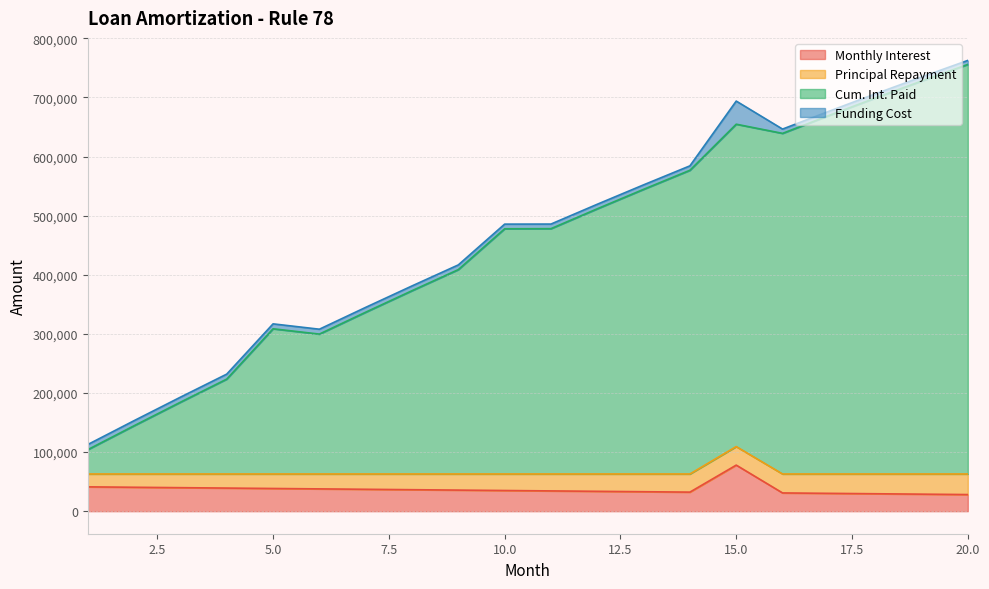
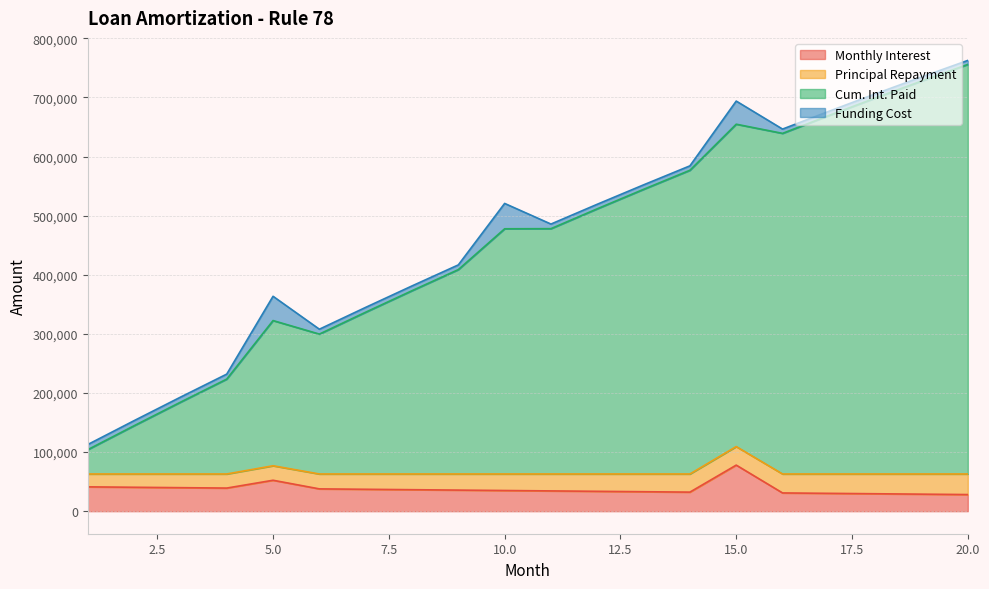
Monthly Interest, 5.0: 40,000 -> 50,000
Funding Cost, 5.0: 10,000 -> 40,000
Funding Cost, 10.0: 10,000 -> 40,000
